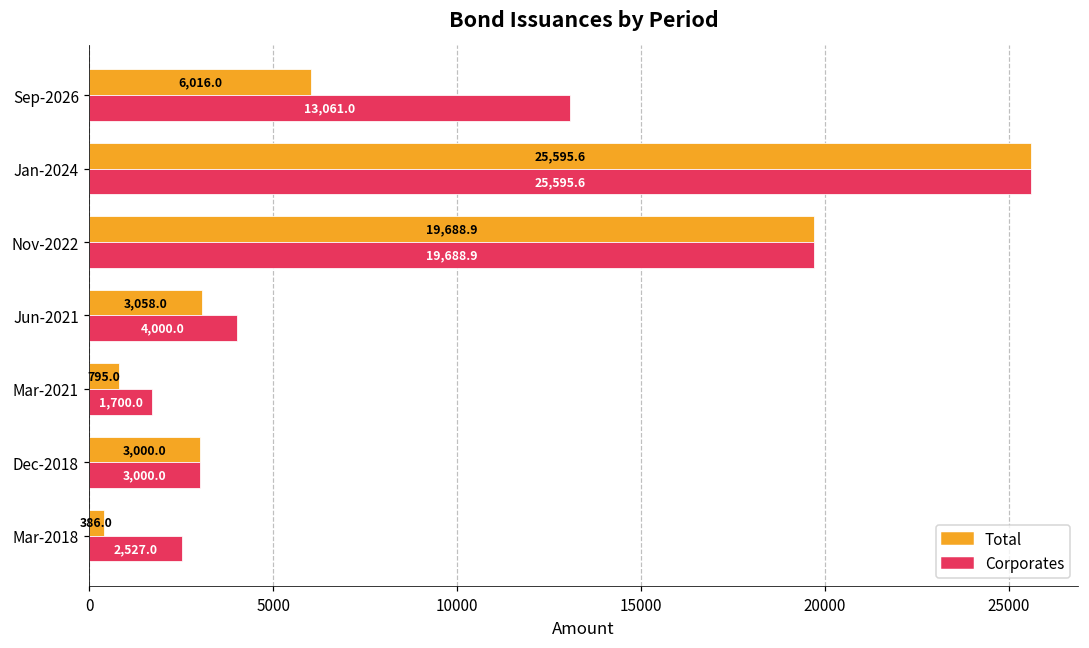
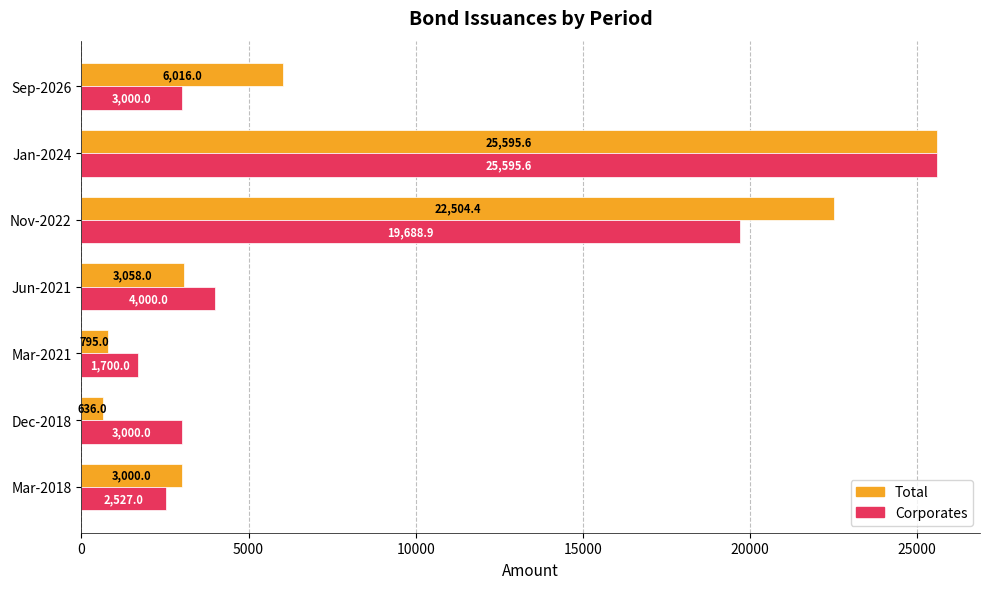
Corporates, Sep-2026: 13,061.0 -> 3,000.0
Total, Nov-2022: 19,688.9 -> 22,504.4
Total, Dec-2018: 3,000.0 -> 636.0
Total, Mar-2018: 386.0 -> 3,000.0
